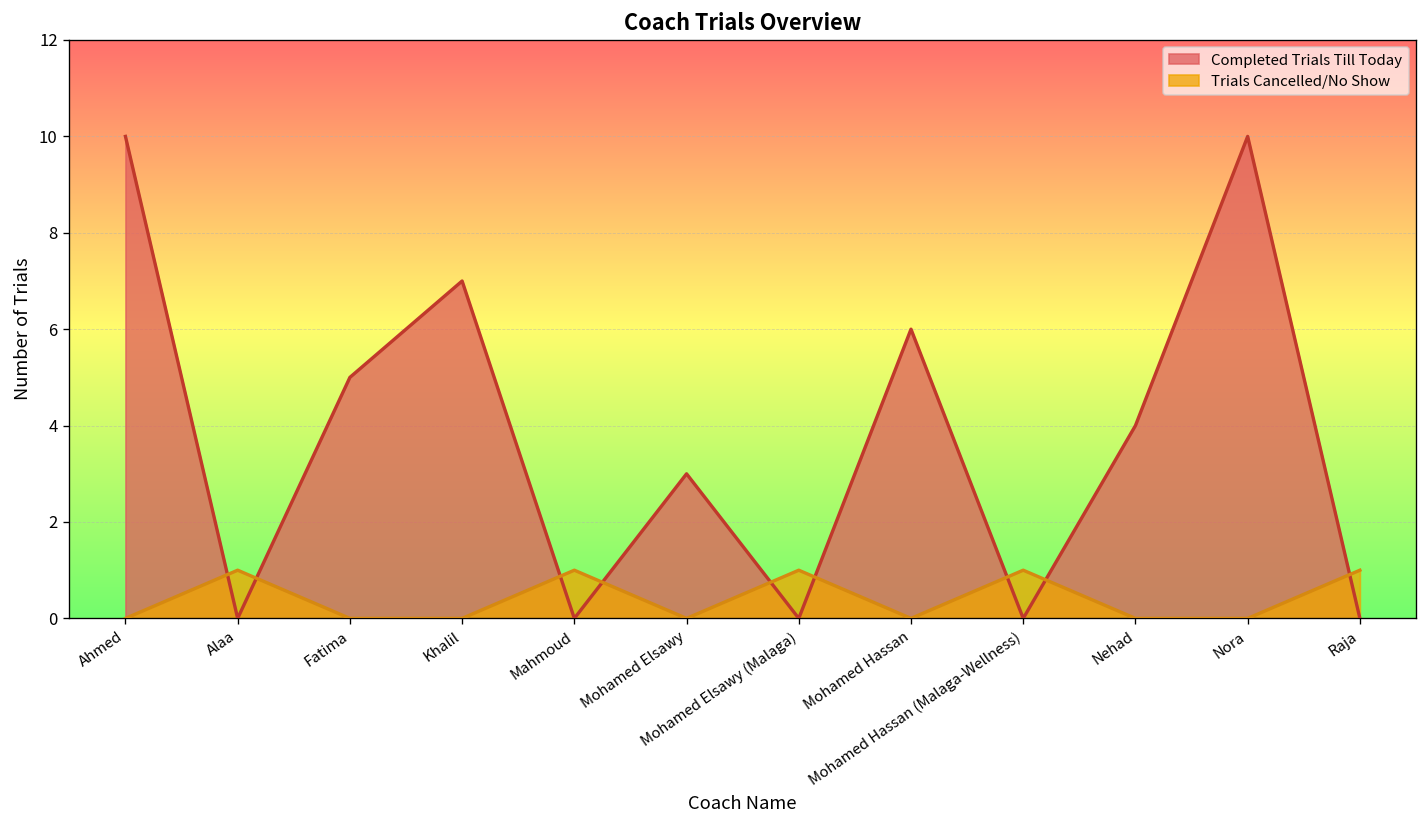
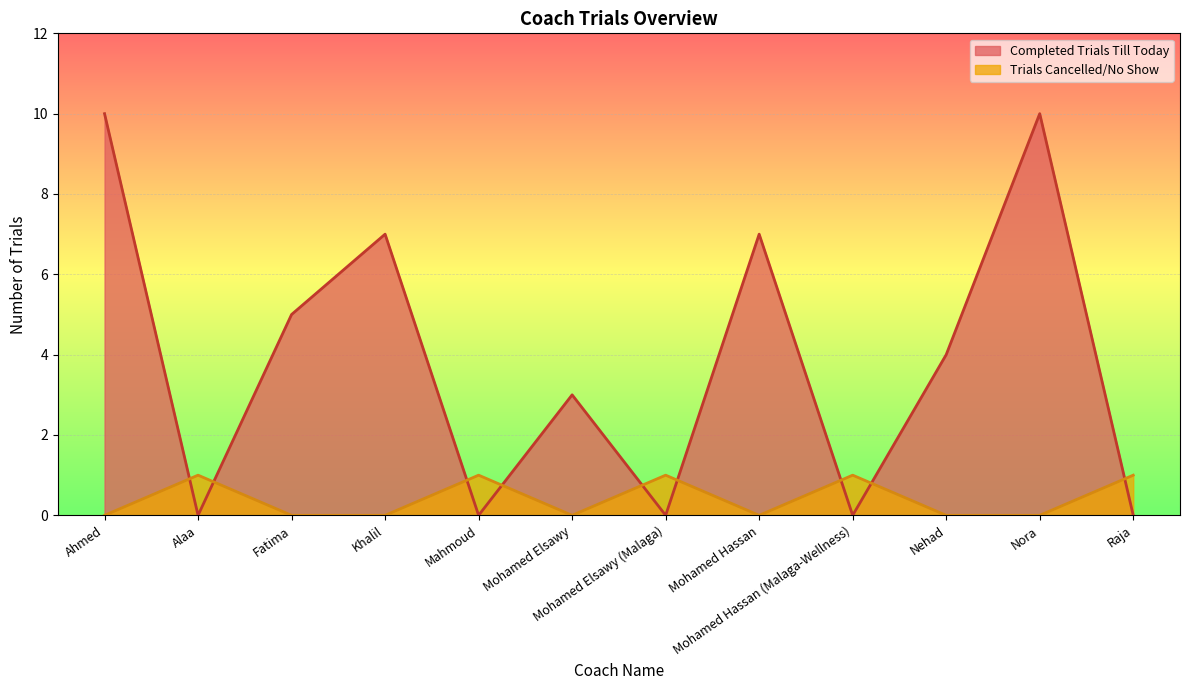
Completed Trials Till Today, Mohamed Hassan: 6 -> 7
